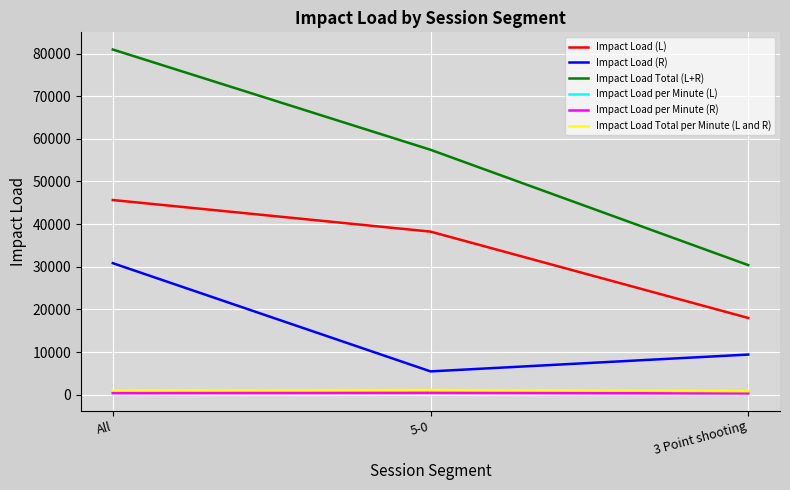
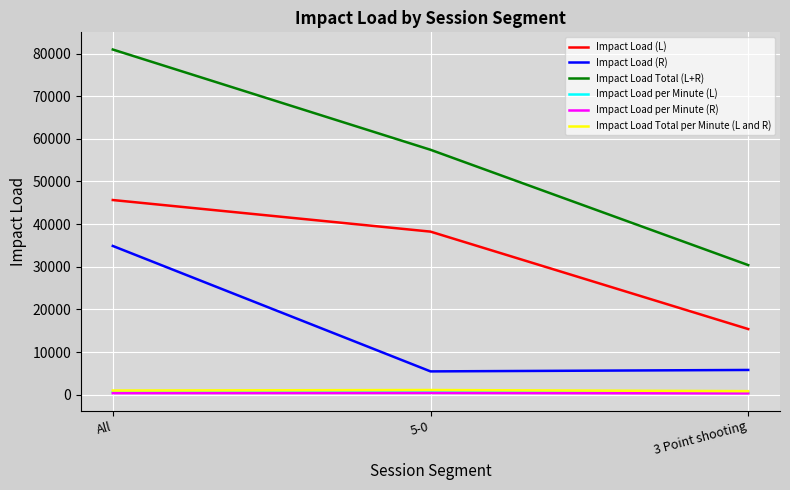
Impact Load (R), All: 31000 -> 35000
Impact Load (L), 3 Point shooting: 18000 -> 15000
Impact Load (R), 3 Point shooting: 9000 -> 6000
